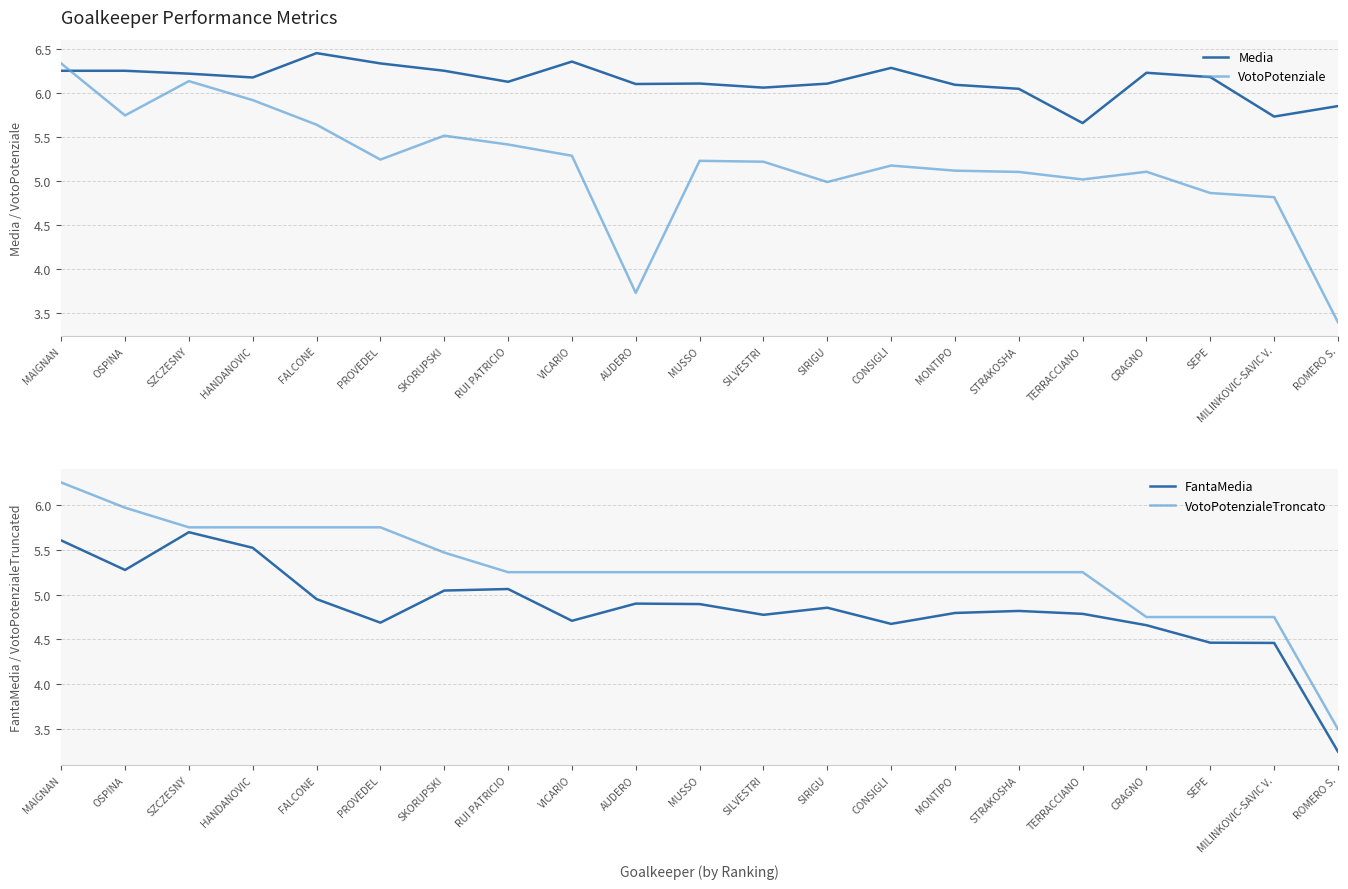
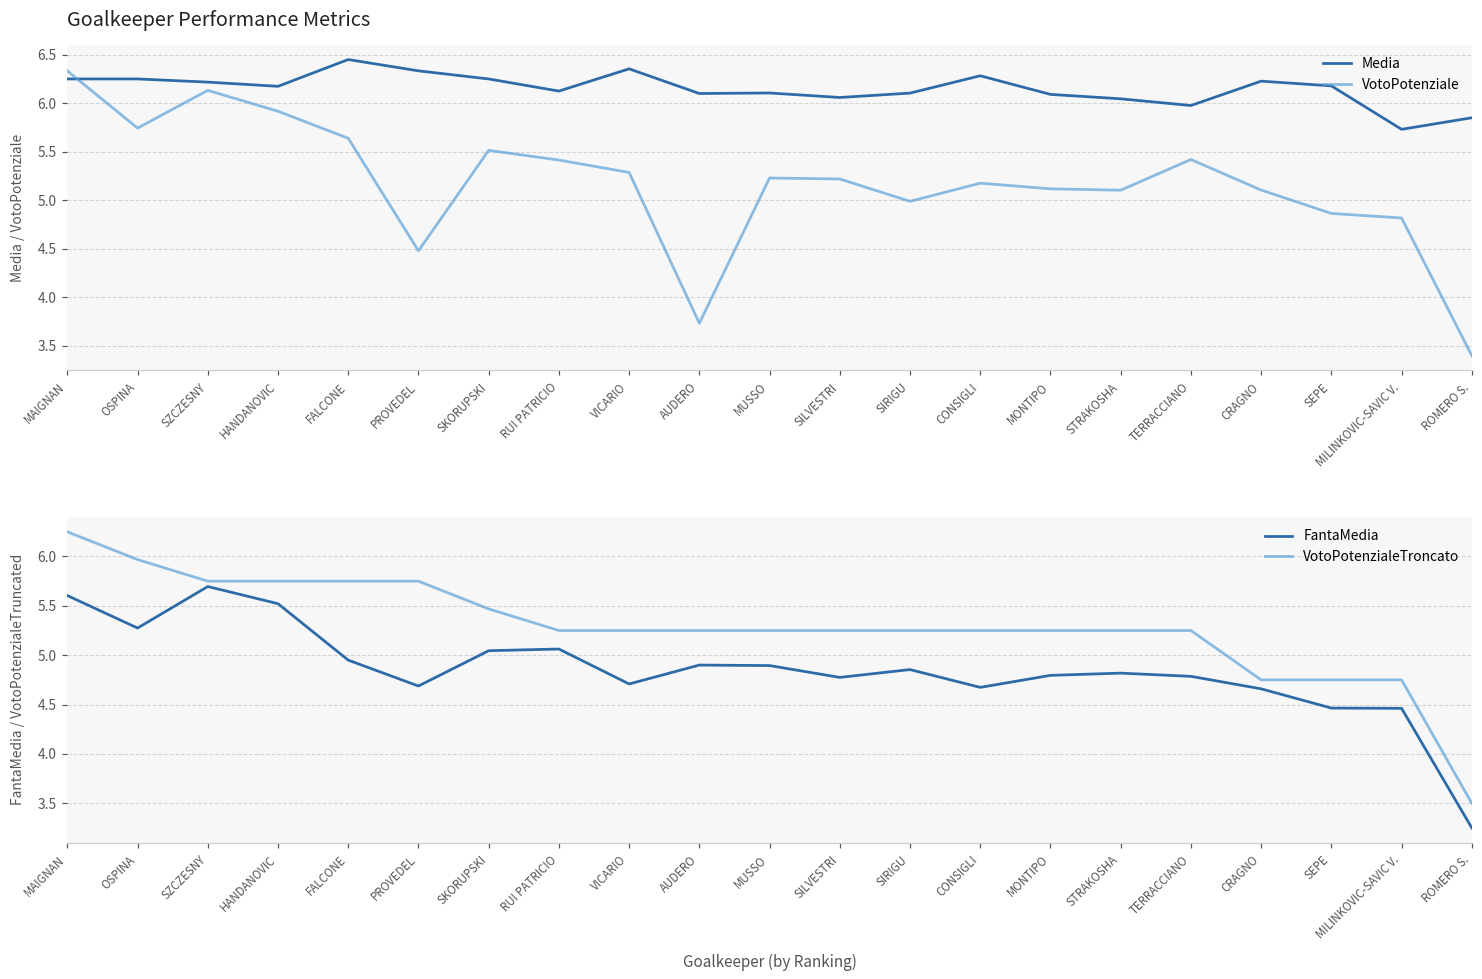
Goalkeeper Performance Metrics, VotoPotenziale, PROVEDEL: 5.2 -> 4.5
Goalkeeper Performance Metrics, Media, TERRACCIANO: 5.7 -> 6.0
Goalkeeper Performance Metrics, VotoPotenziale, TERRACCIANO: 5.0 -> 5.4
